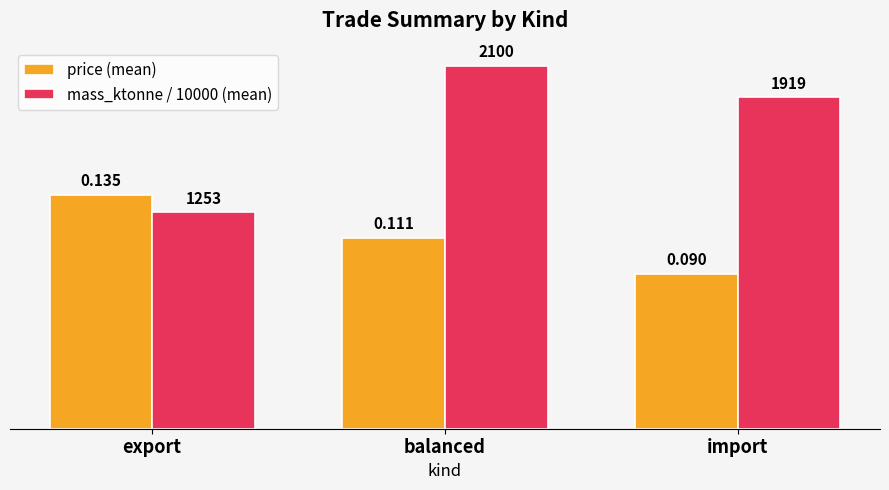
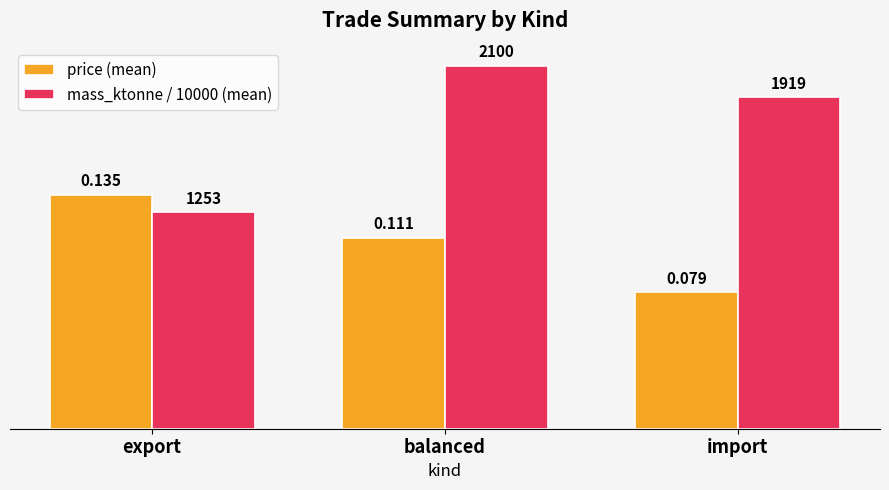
price (mean), import: 0.090 -> 0.079
